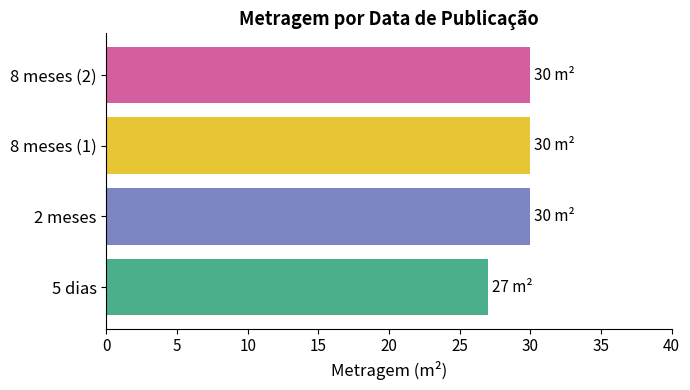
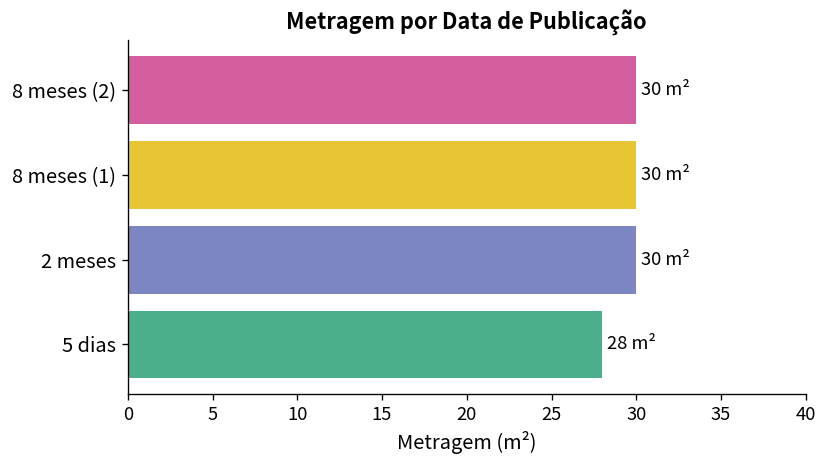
5 dias: 27 -> 28
